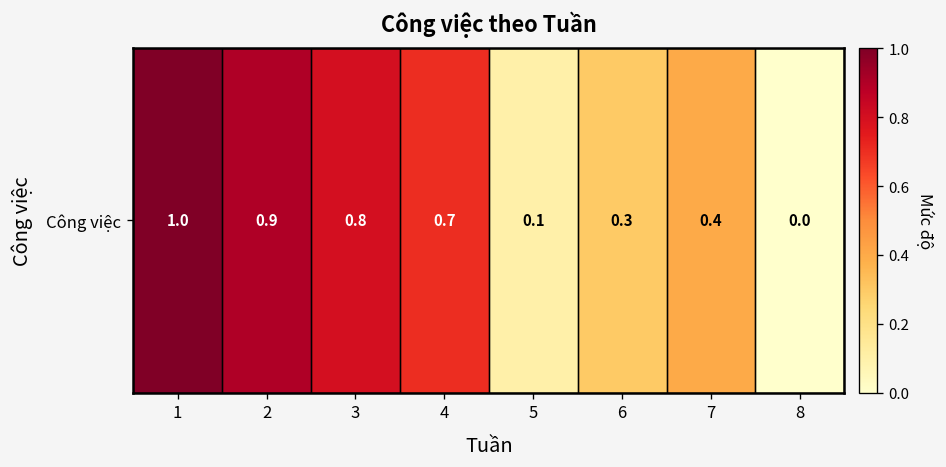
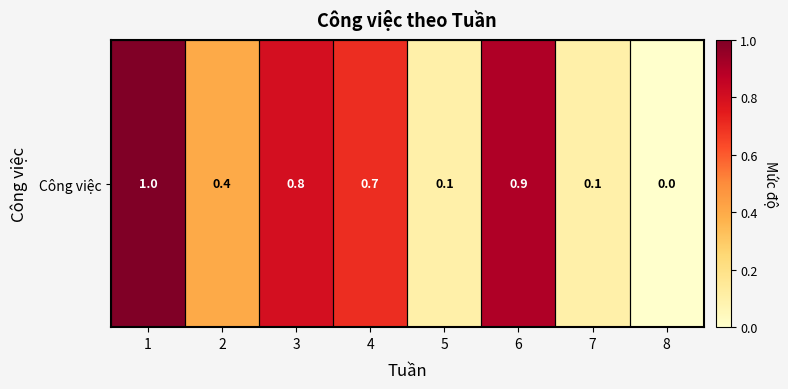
Công việc, 2: 0.9 -> 0.4
Công việc, 6: 0.3 -> 0.9
Công việc, 7: 0.4 -> 0.1
